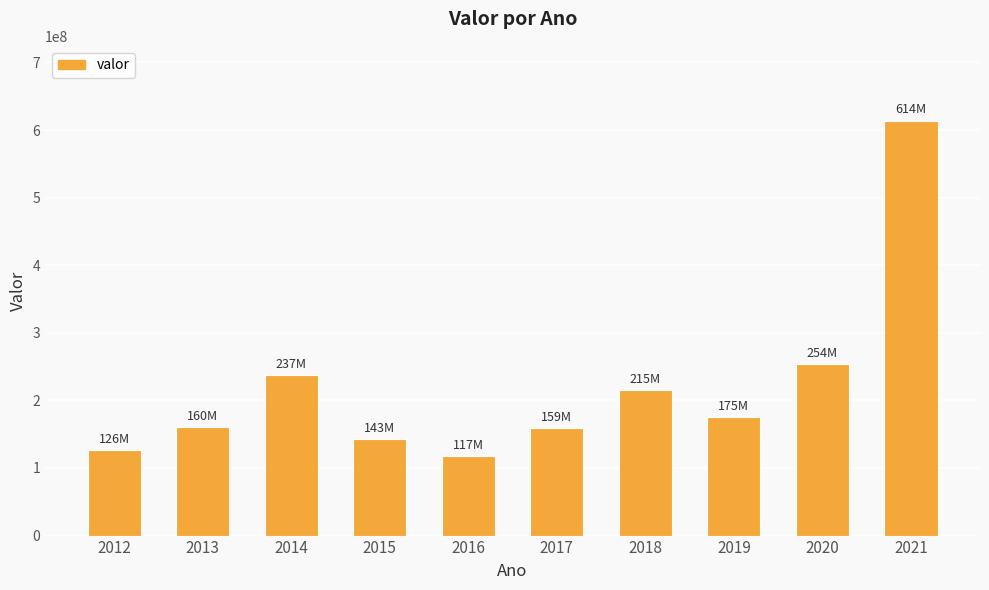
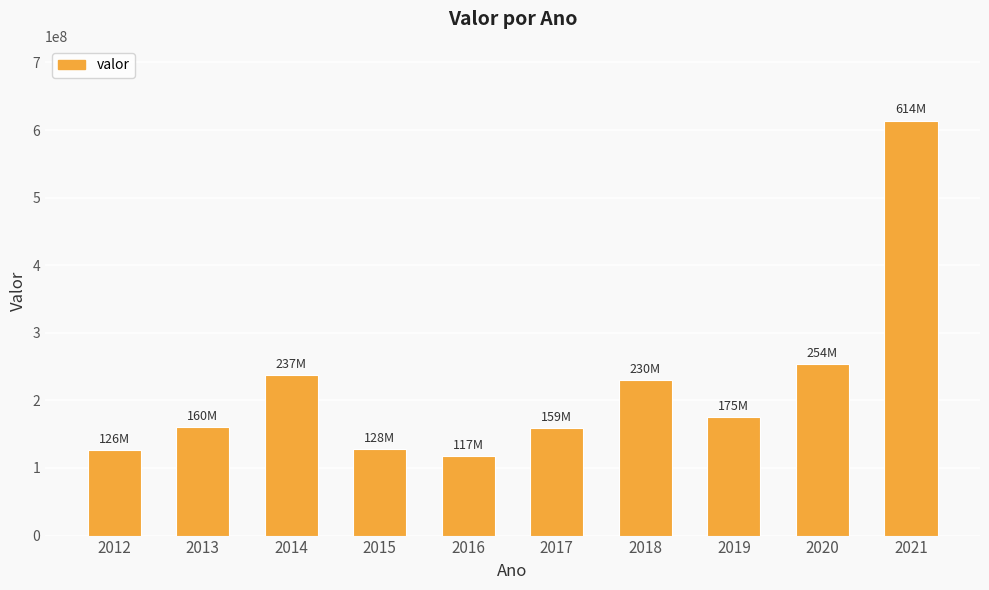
2015: 143M -> 128M
2018: 215M -> 230M
